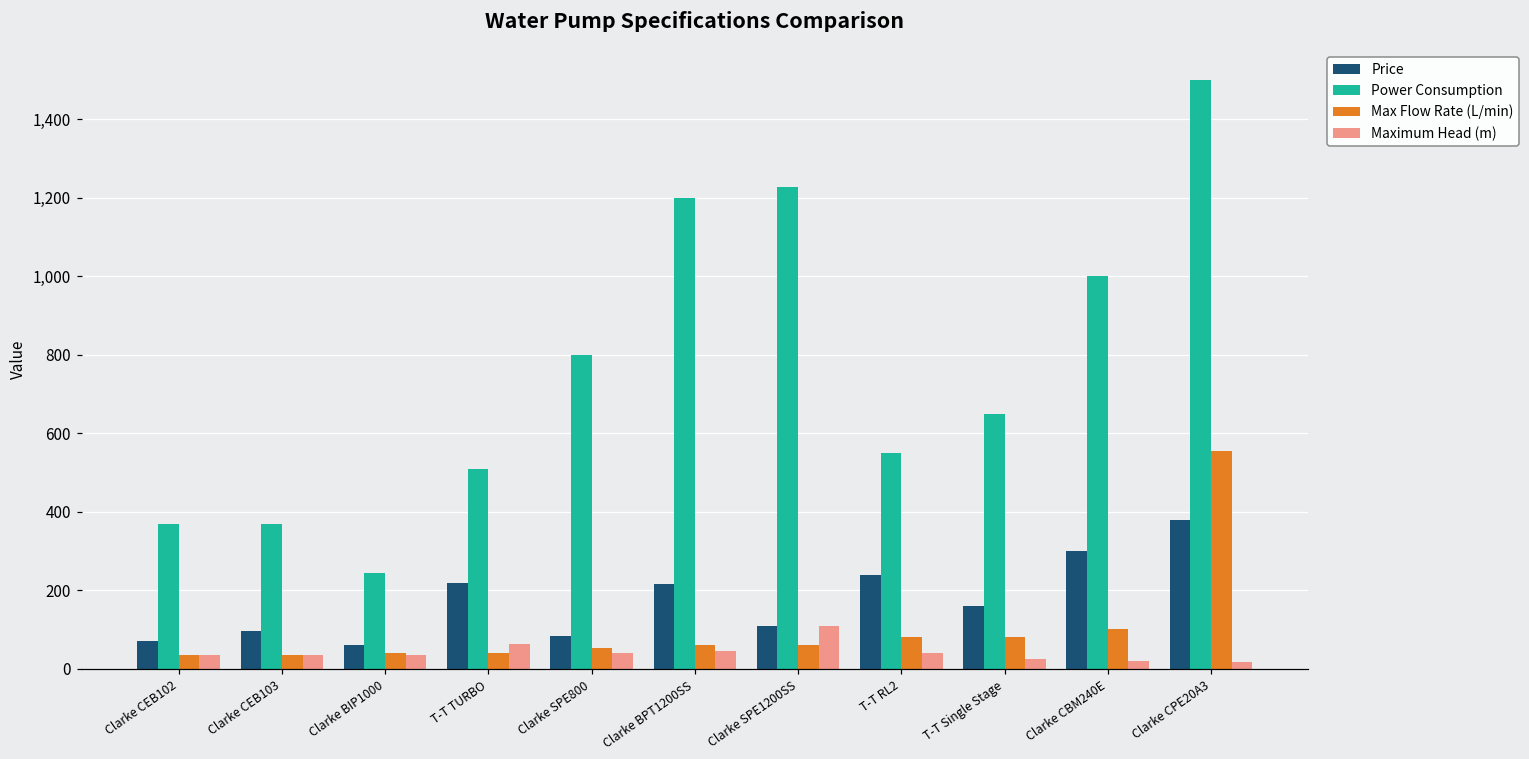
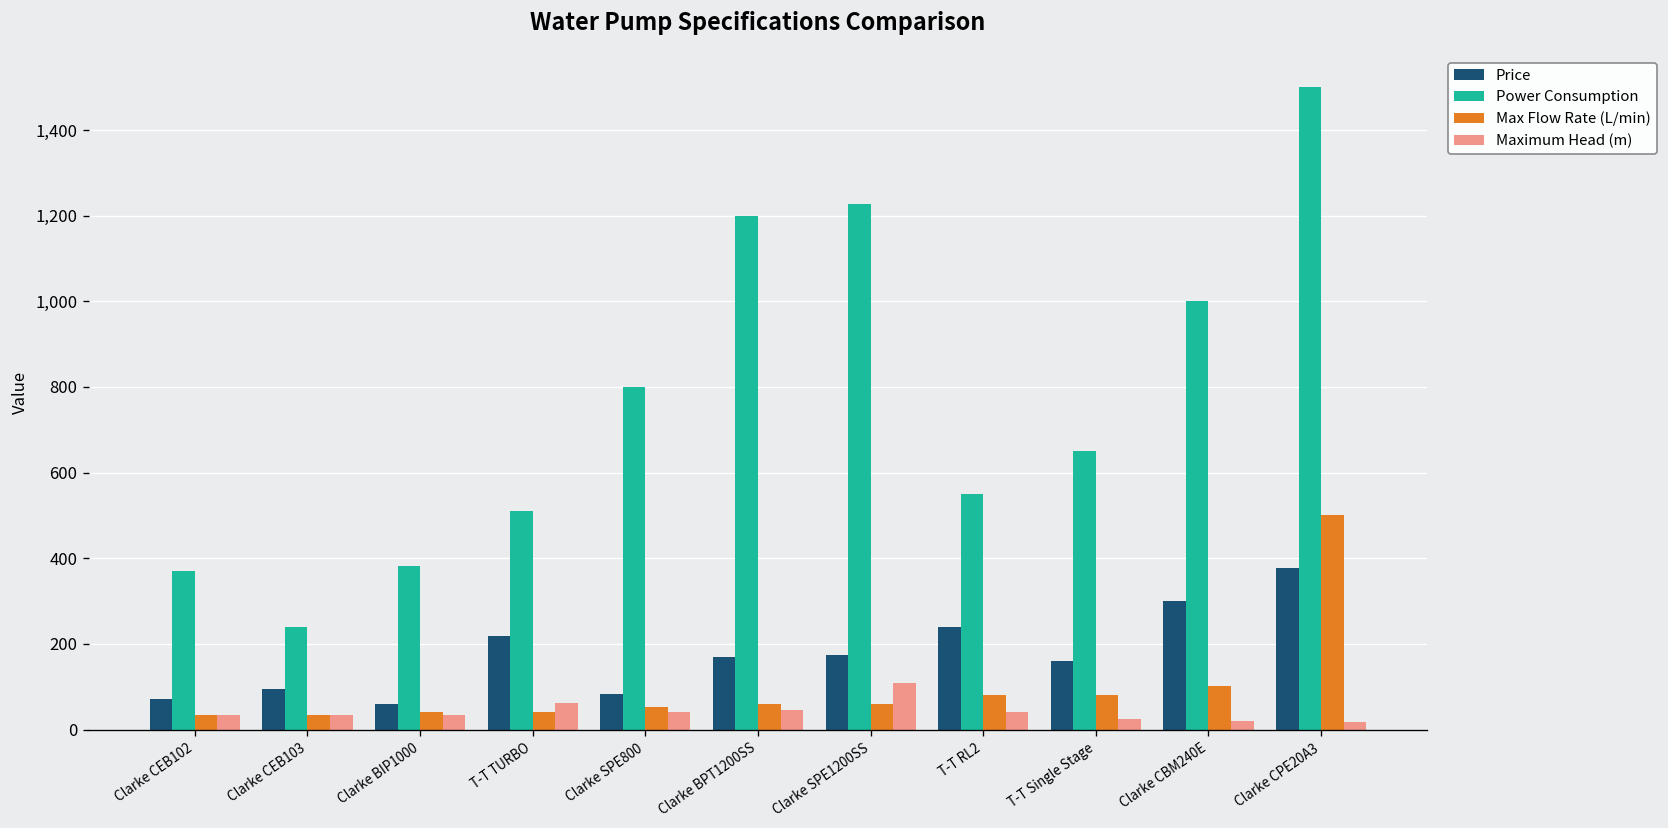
Power Consumption, Clarke CEB103: 370 -> 240
Power Consumption, Clarke BIP1000: 250 -> 380
Price, Clarke BPT1200SS: 220 -> 170
Price, Clarke SPE1200SS: 110 -> 170
Max Flow Rate (L/min), Clarke CPE20A3: 560 -> 500
